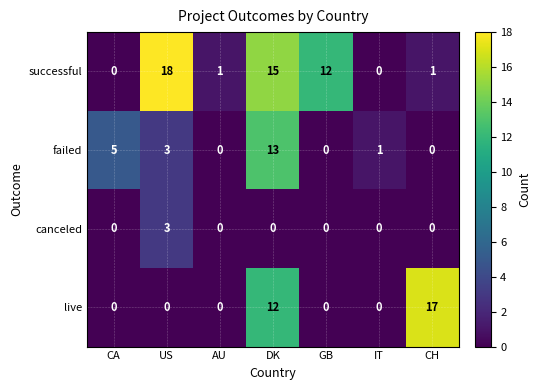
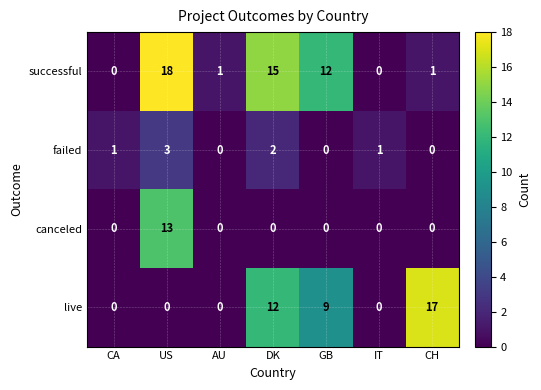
failed, CA: 5 -> 1
failed, DK: 13 -> 2
canceled, US: 3 -> 13
live, GB: 0 -> 9
